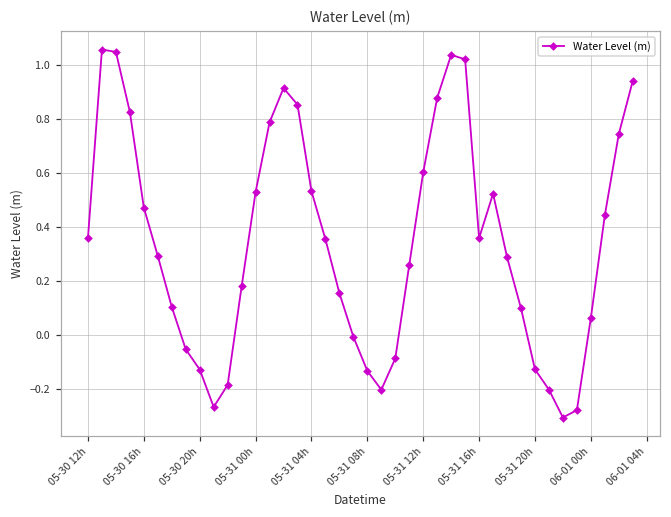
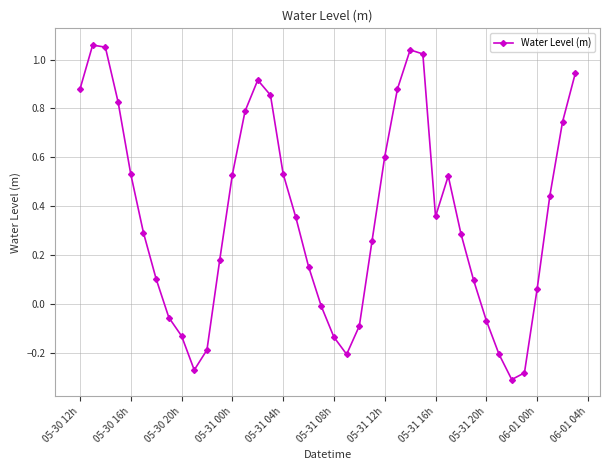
05-30 12h: 0.36 -> 0.88
05-30 16h: 0.47 -> 0.53
05-31 20h: -0.13 -> -0.07
